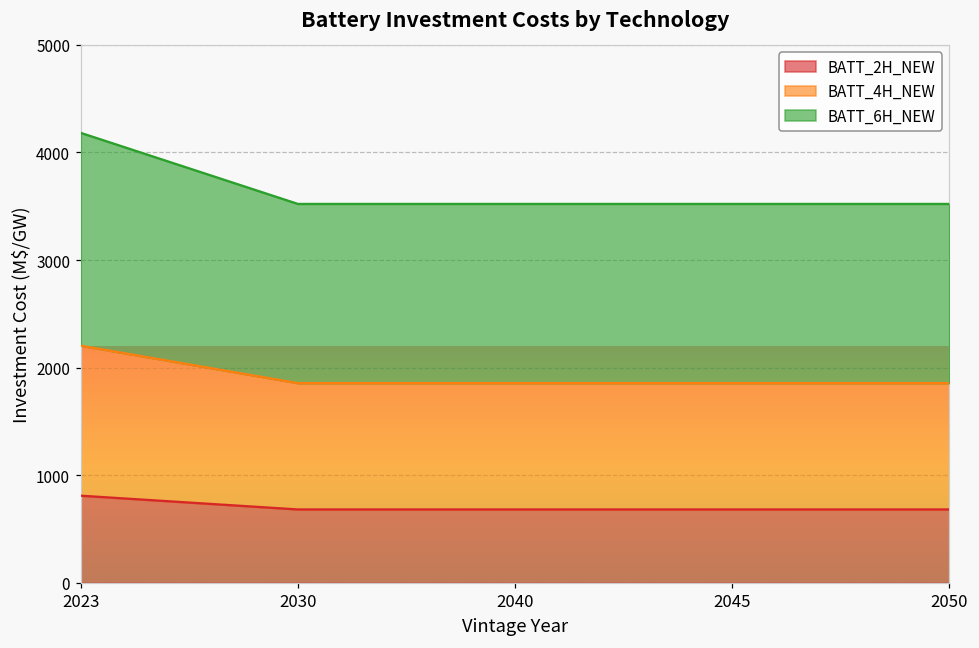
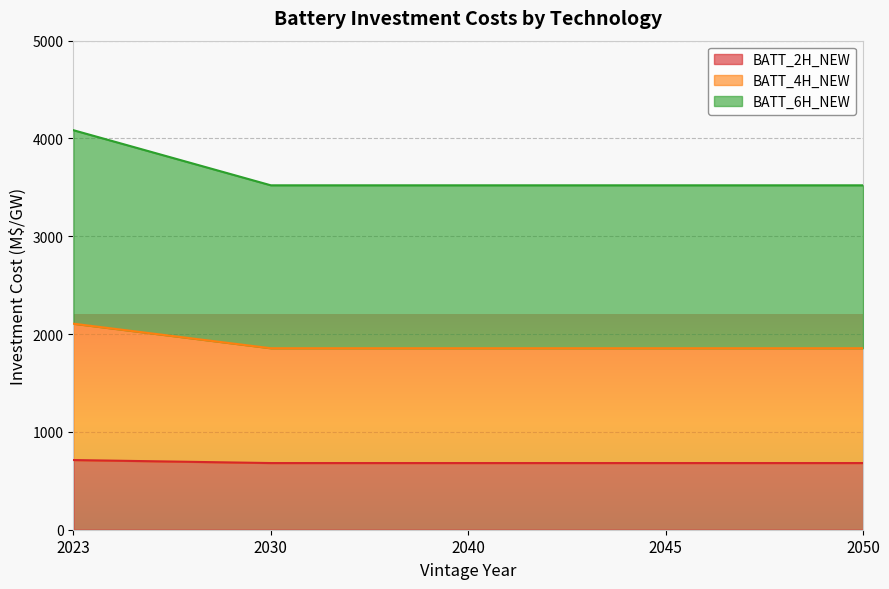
BATT_2H_NEW, 2023: 800 -> 700
